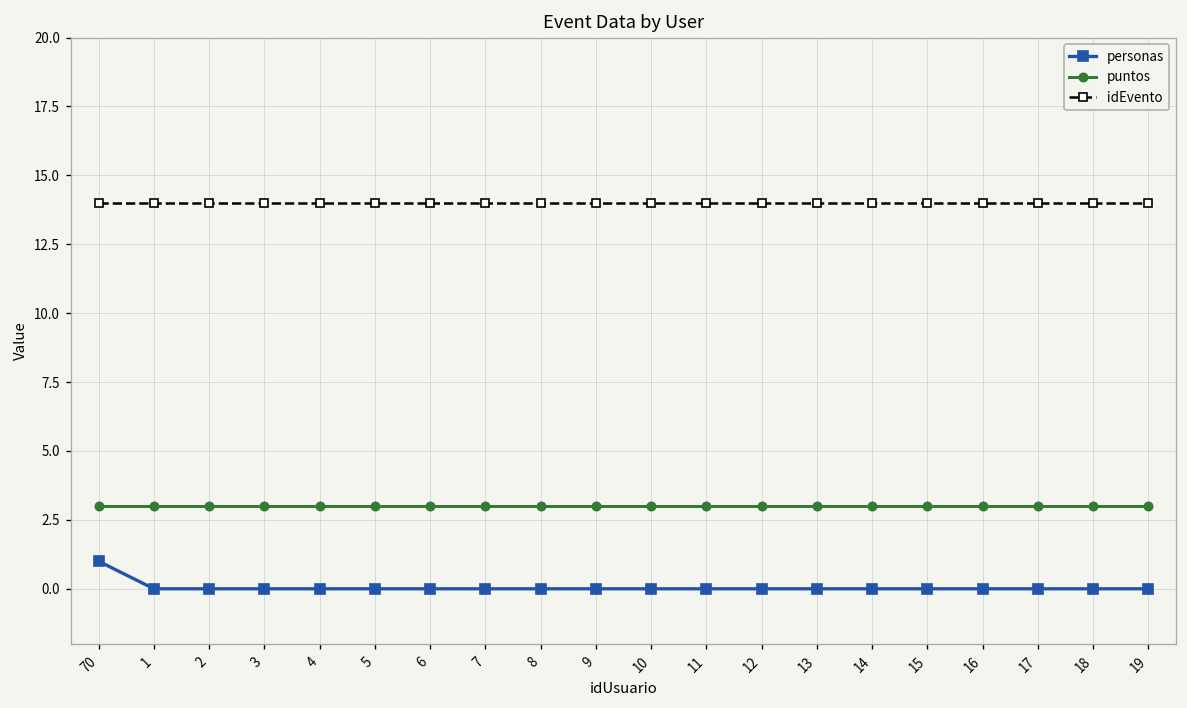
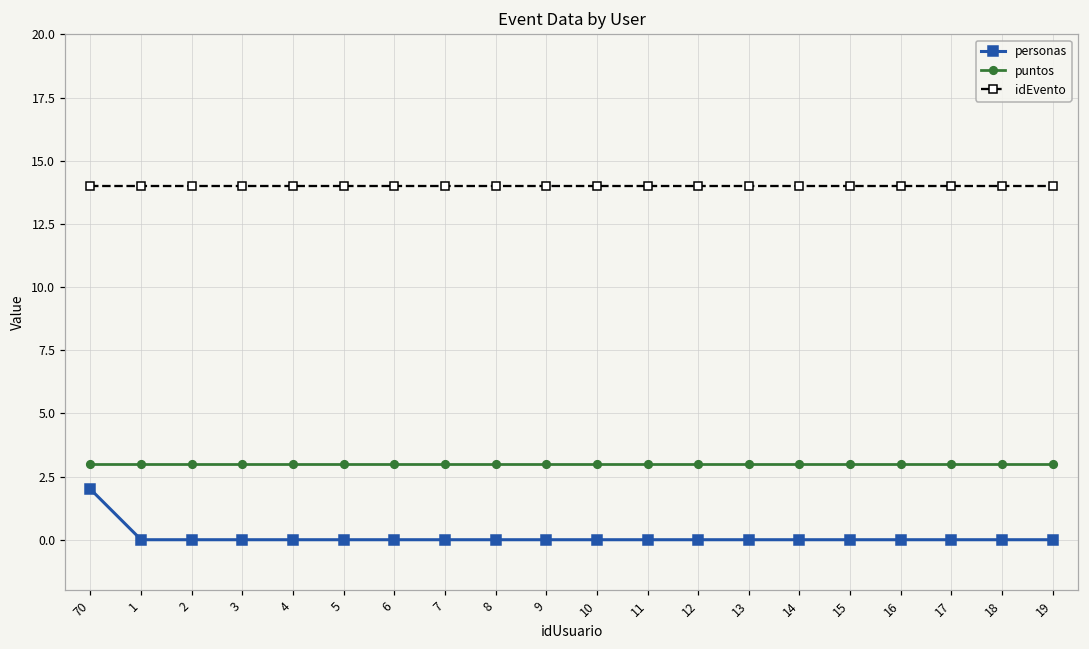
personas, 70: 1 -> 2
